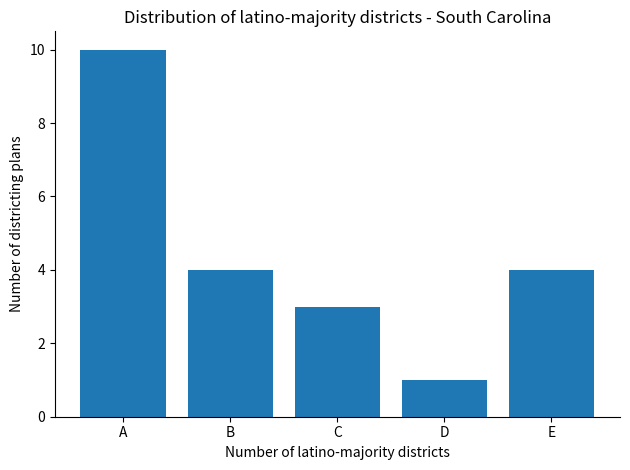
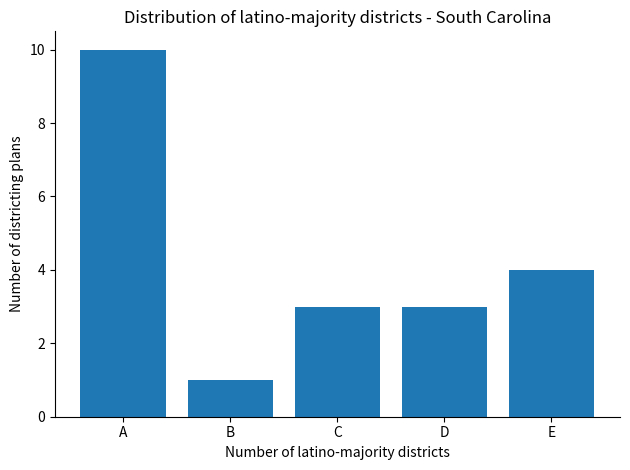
B: 4 -> 1
D: 1 -> 3
